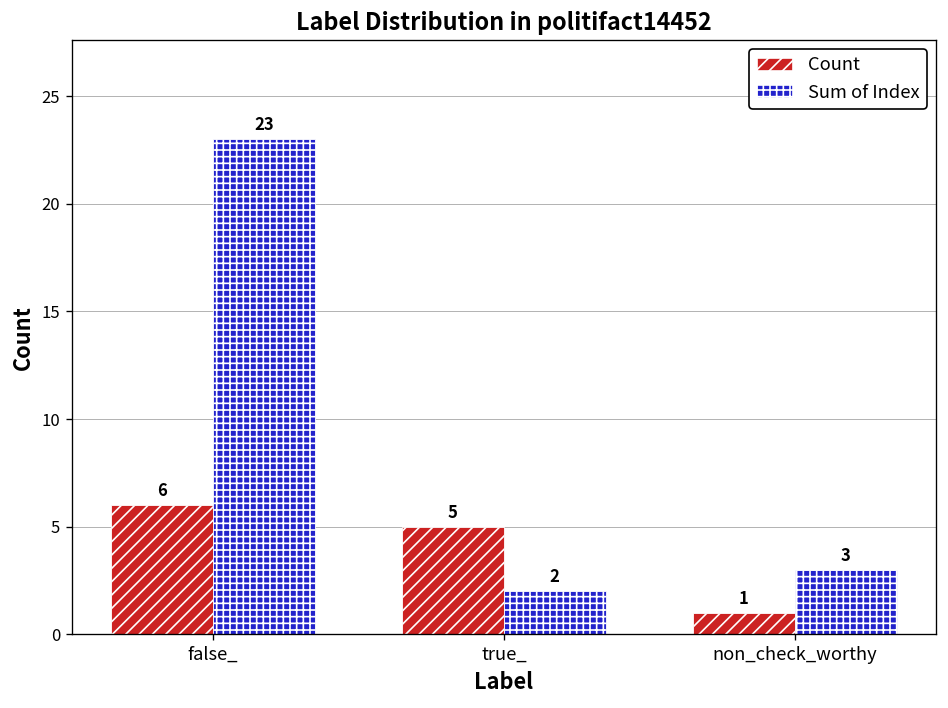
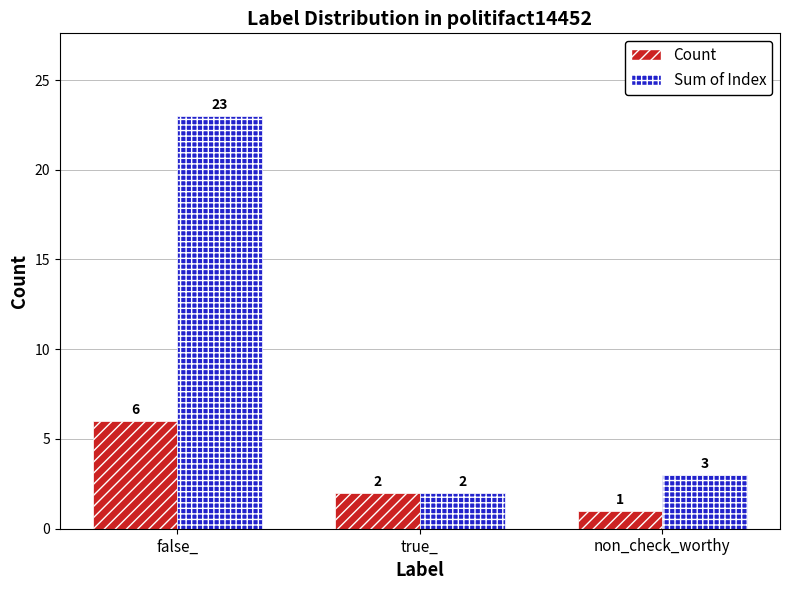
Count, true_: 5 -> 2
